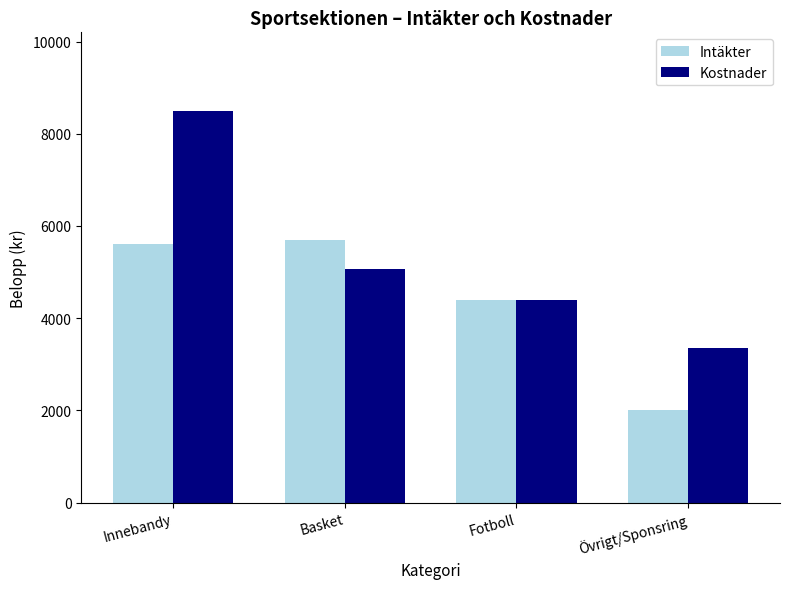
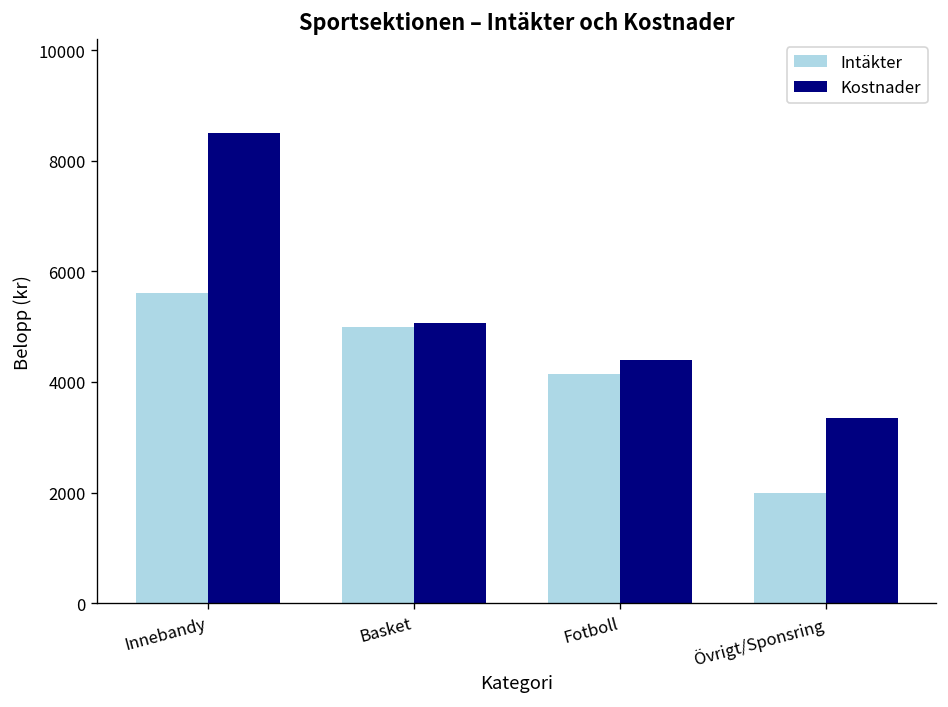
Intäkter, Basket: 5700 -> 5000
Intäkter, Fotboll: 4400 -> 4100
